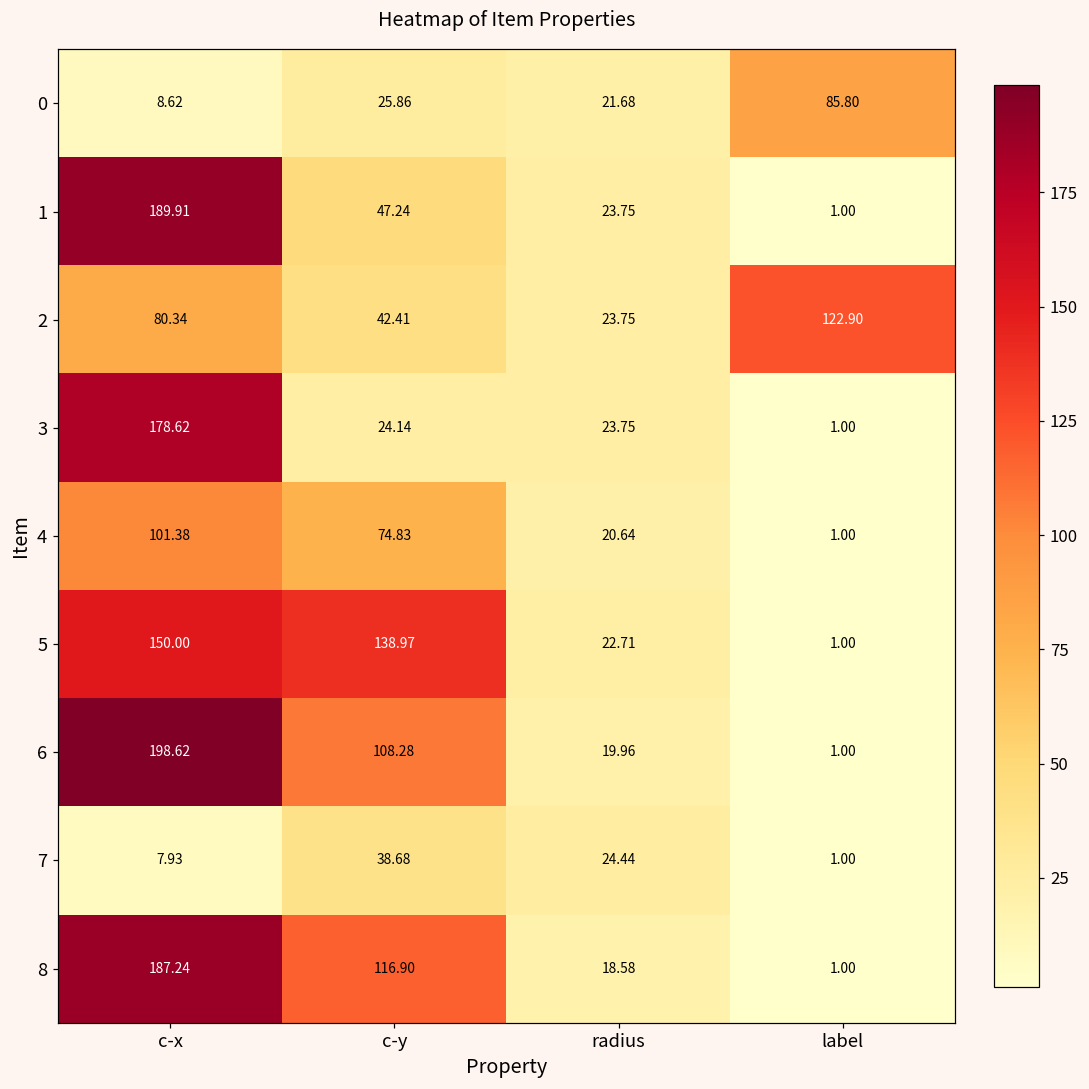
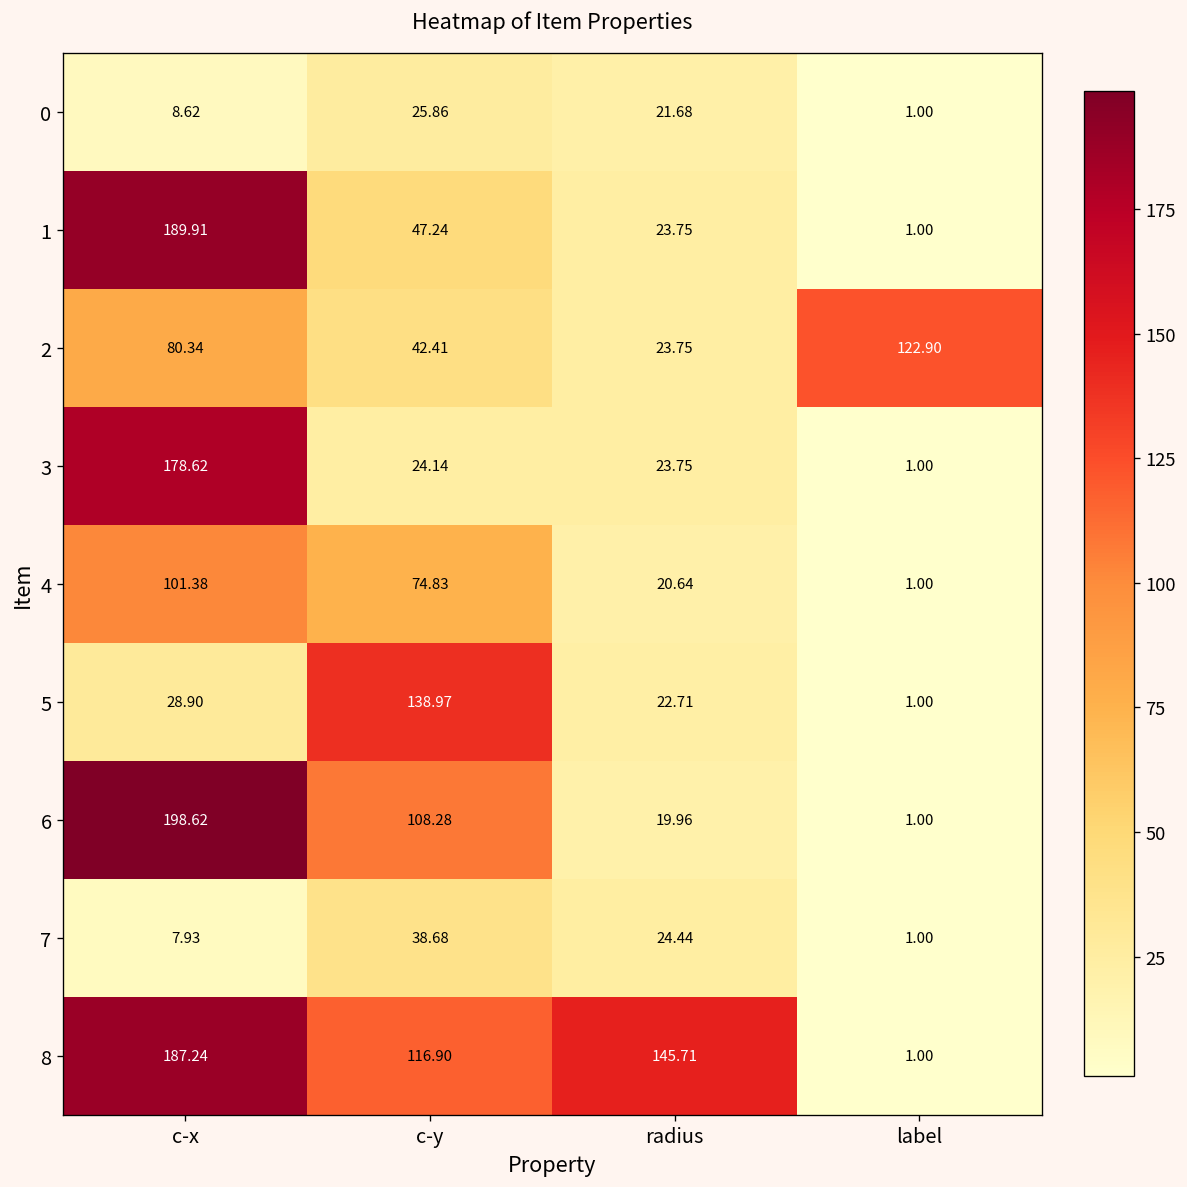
0, label: 85.80 -> 1.00
5, c-x: 150.00 -> 28.90
8, radius: 18.58 -> 145.71
